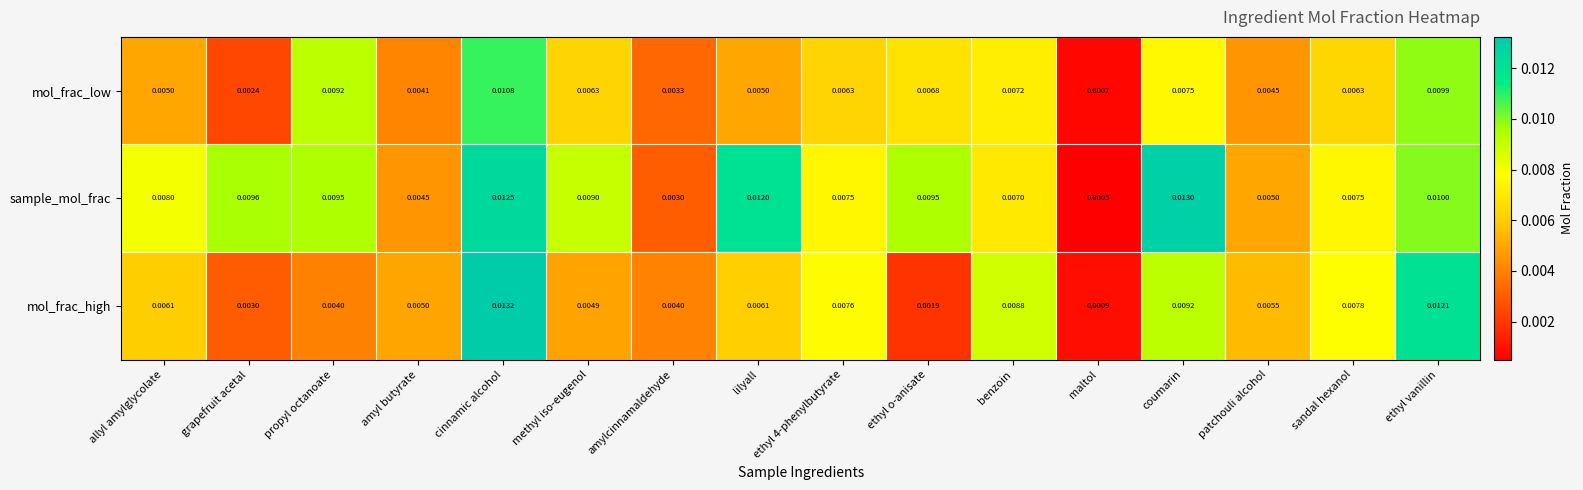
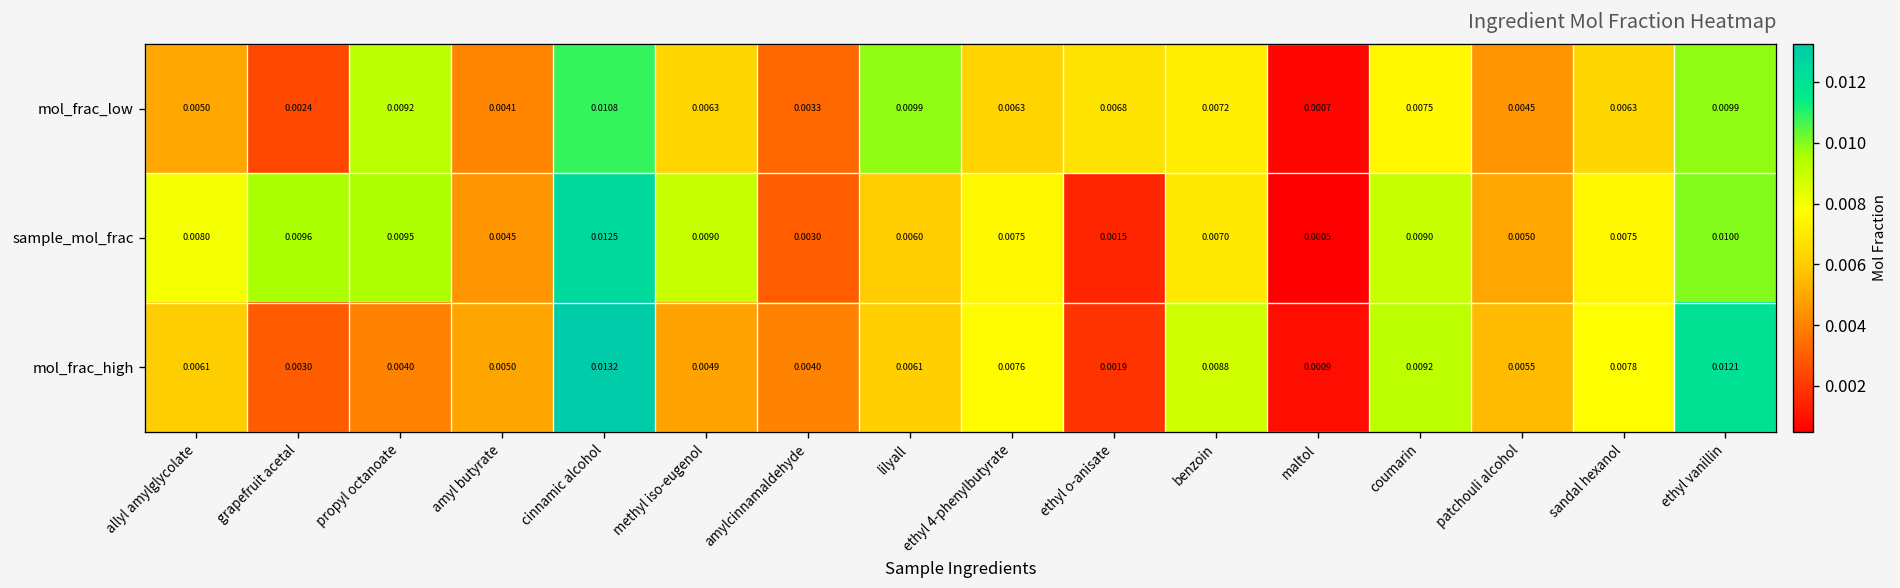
mol_frac_low, lilyall: 0.0050 -> 0.0099
sample_mol_frac, lilyall: 0.0120 -> 0.0060
sample_mol_frac, ethyl o-anisate: 0.0095 -> 0.0015
sample_mol_frac, coumarin: 0.0130 -> 0.0090
